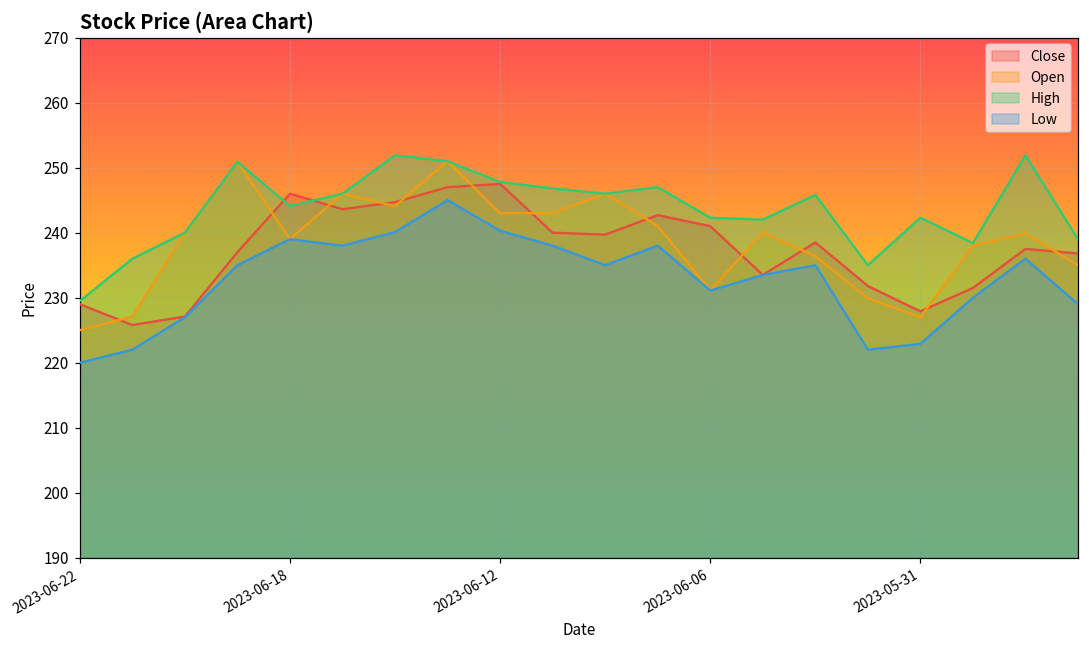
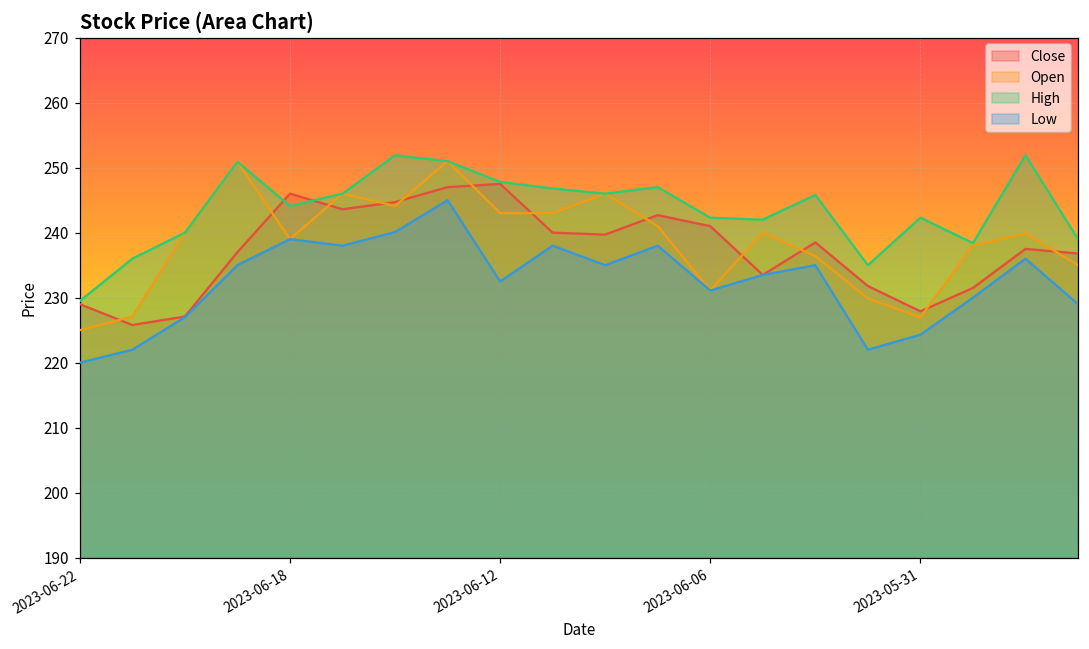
Low, 2023-06-12: 240 -> 233
Low, 2023-05-31: 223 -> 224
